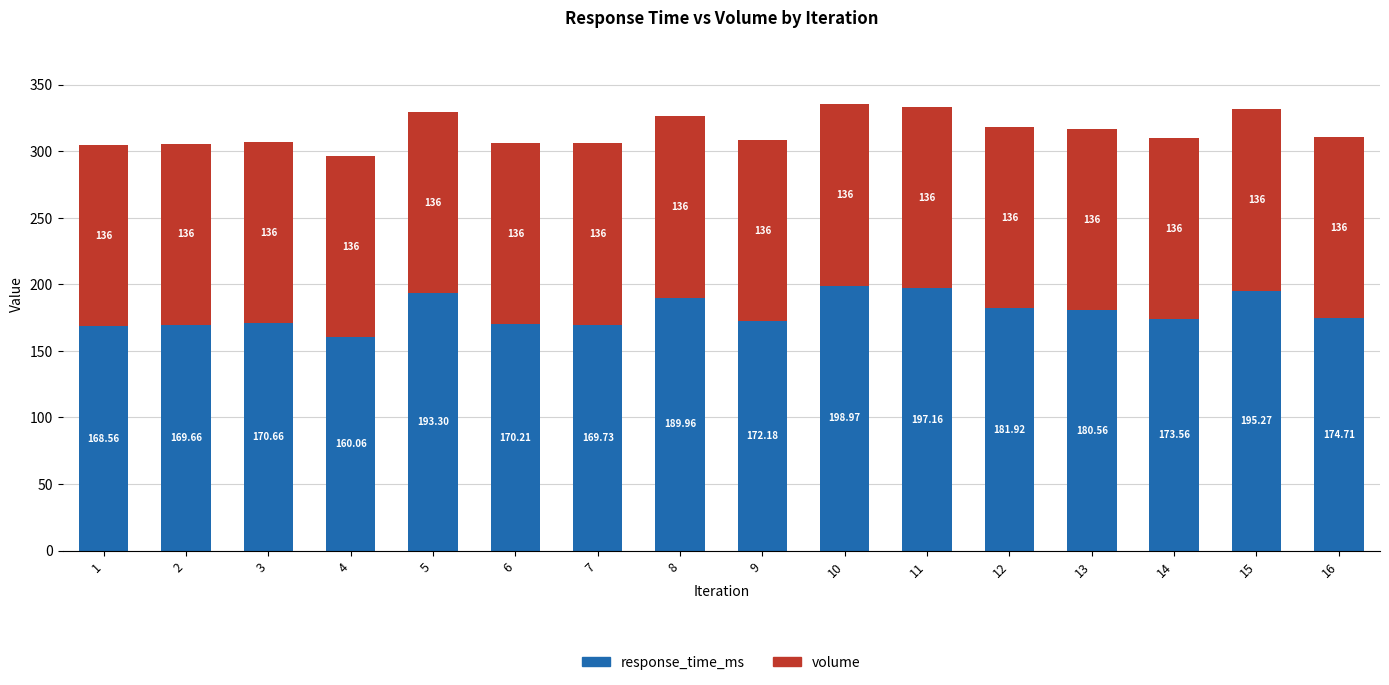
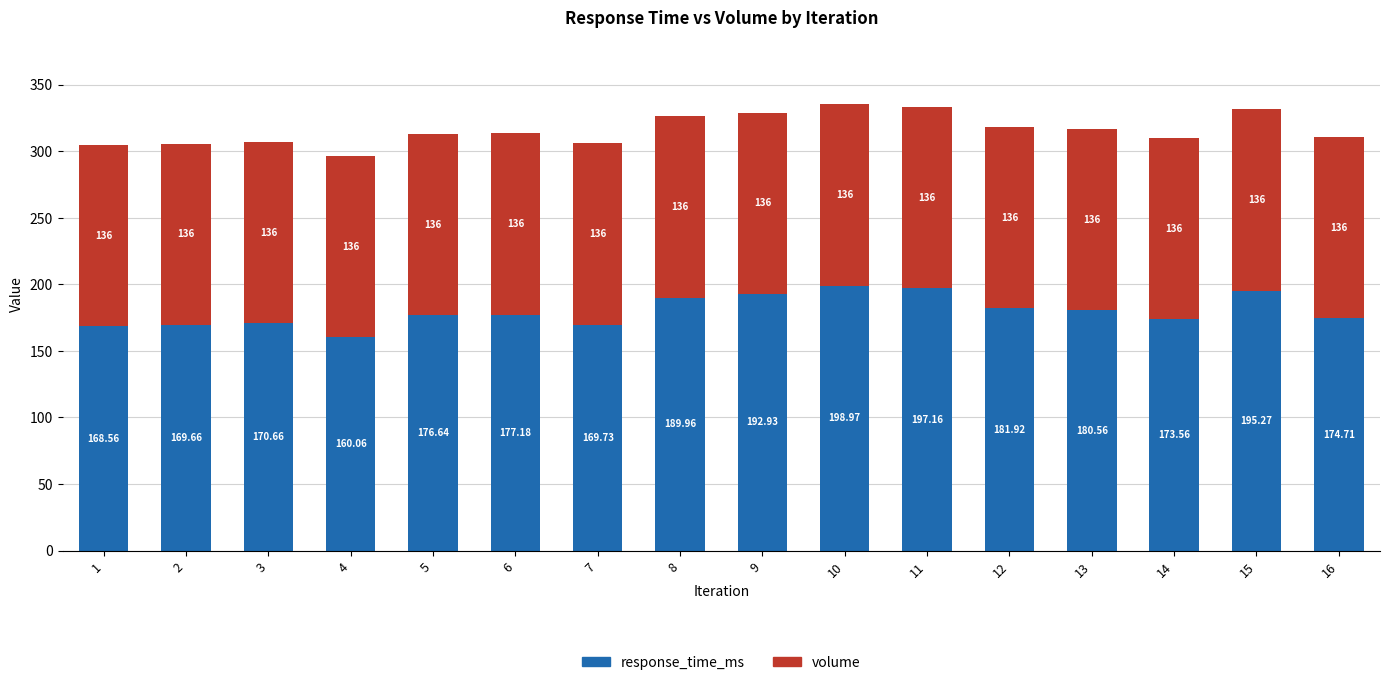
response_time_ms, 5: 193.30 -> 176.64
response_time_ms, 6: 170.21 -> 177.18
response_time_ms, 9: 172.18 -> 192.93
